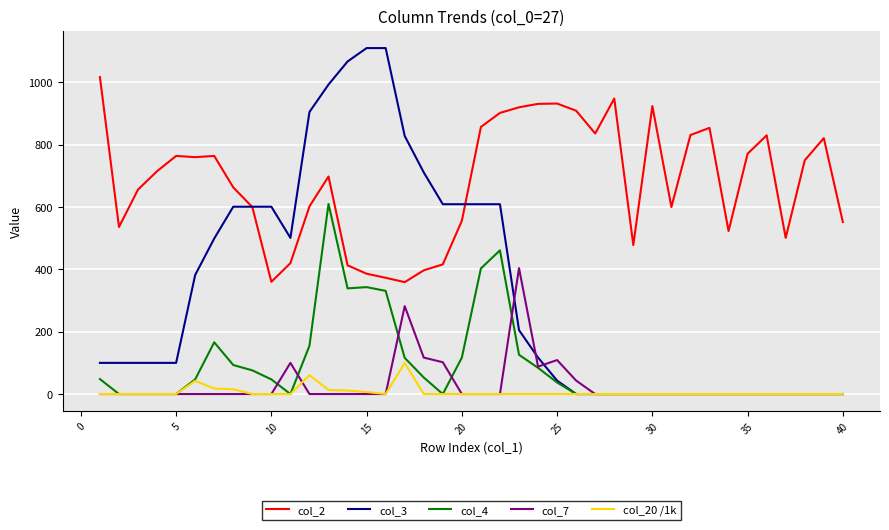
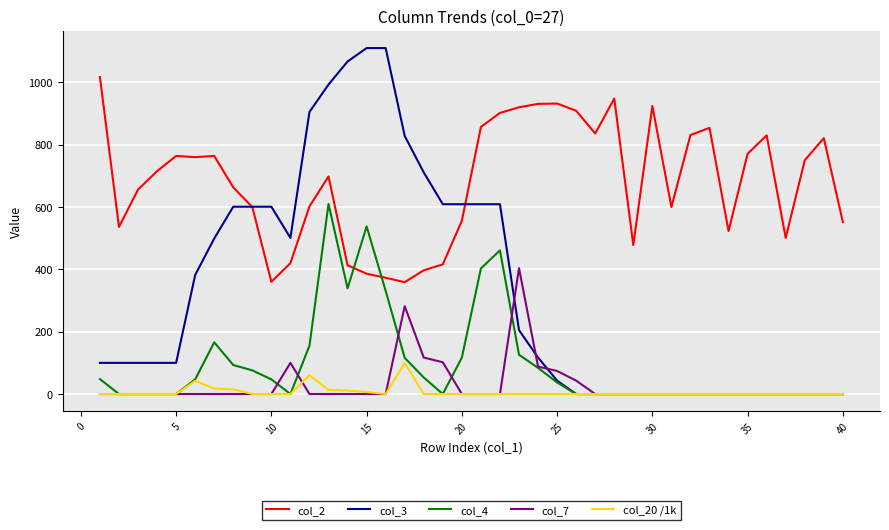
col_4, 15: 340 -> 540
col_7, 25: 110 -> 70
